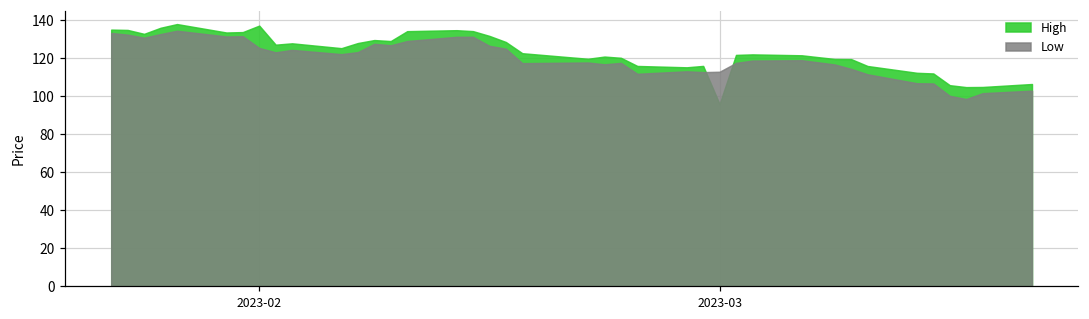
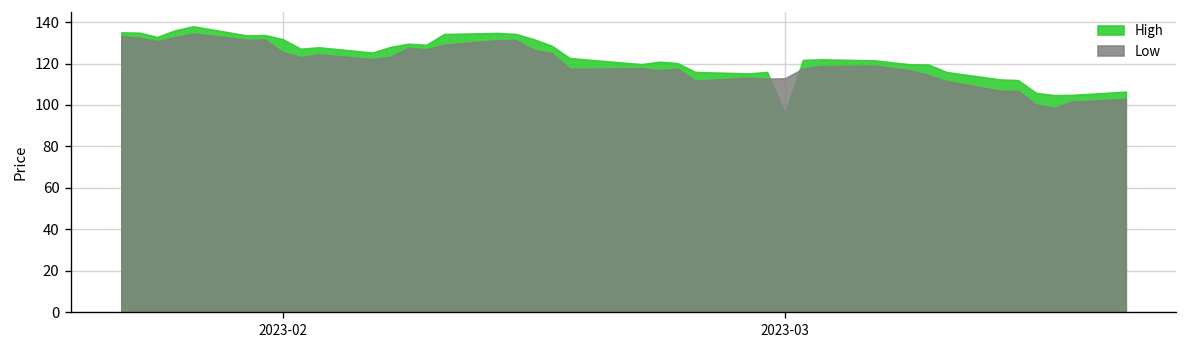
High, 2023-02: 137 -> 132
